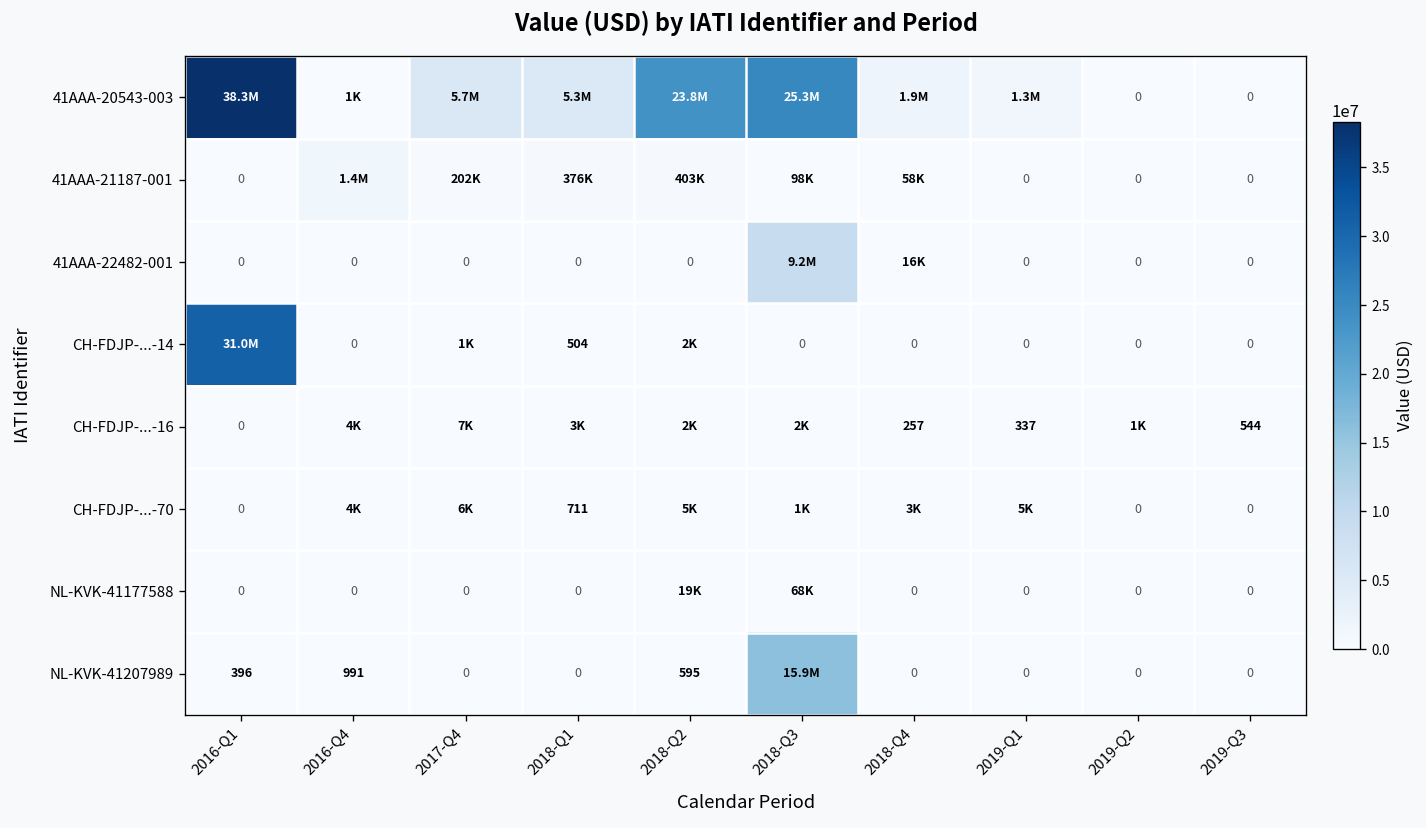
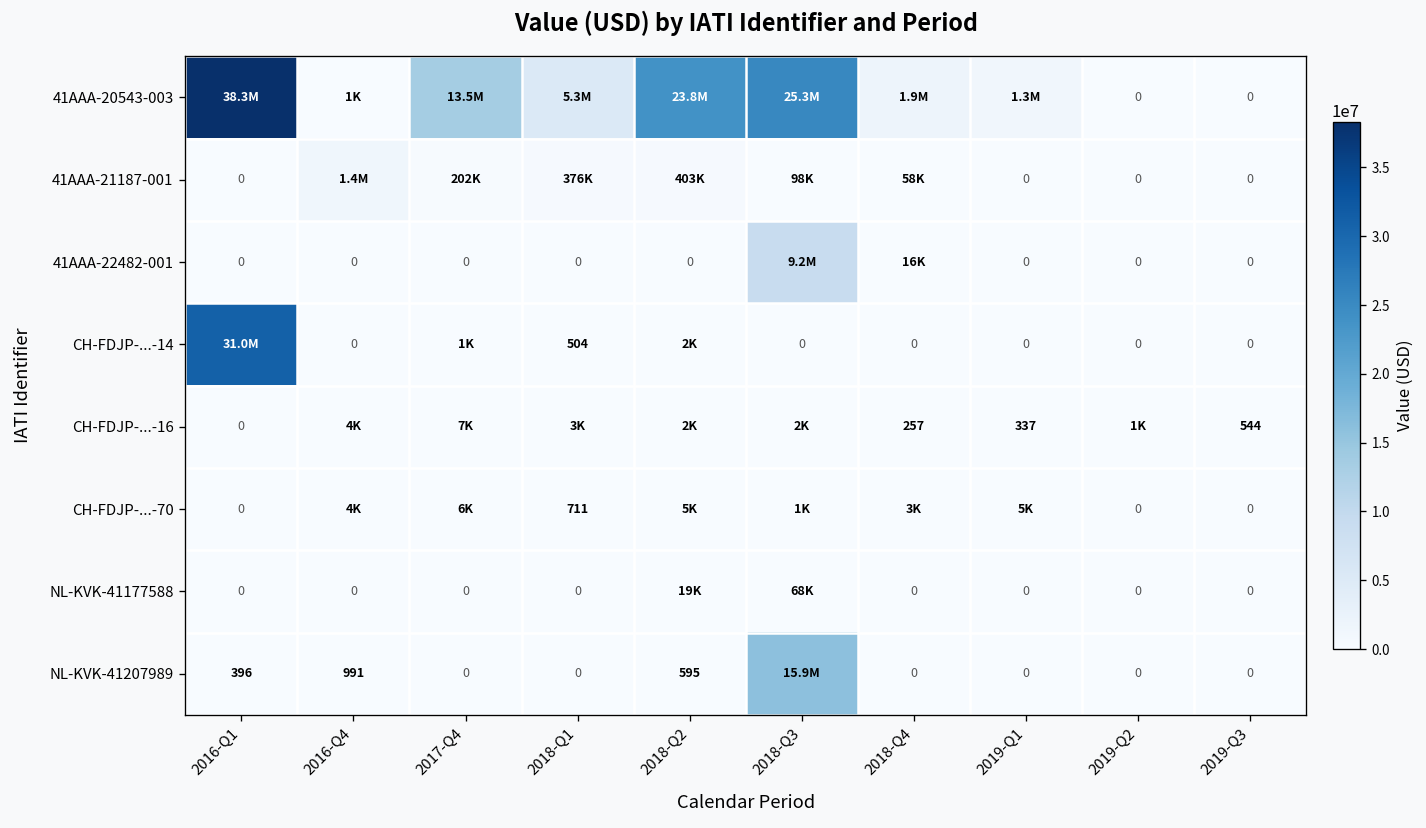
41AAA-20543-003, 2017-Q4: 5.7M -> 13.5M
